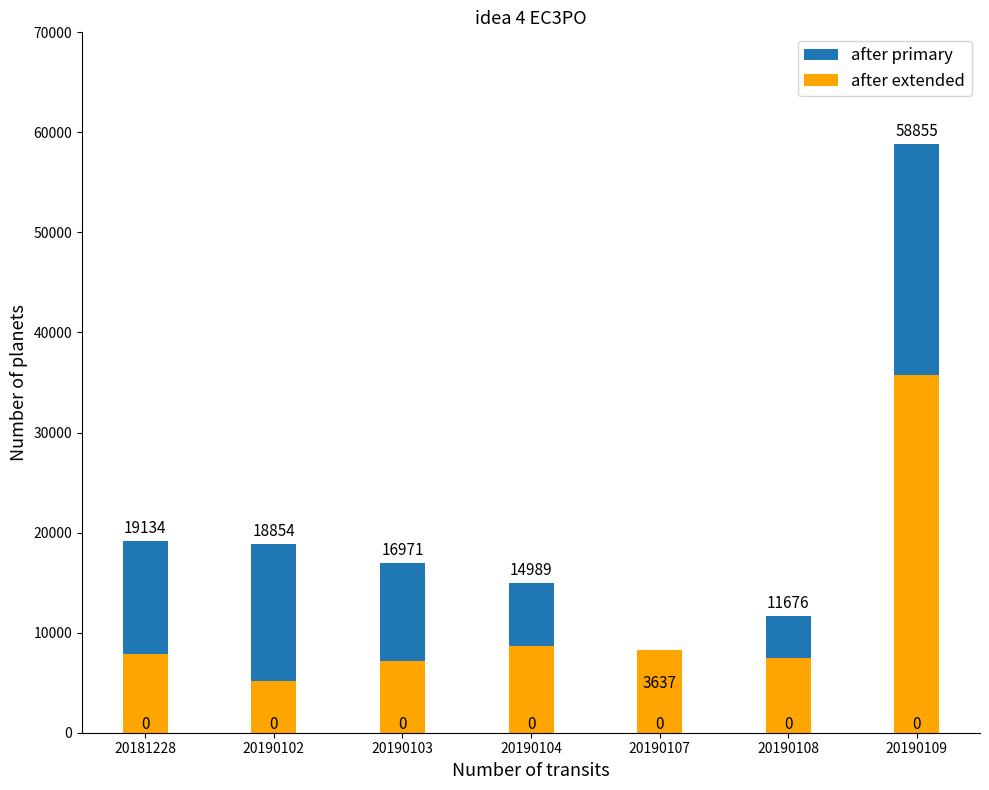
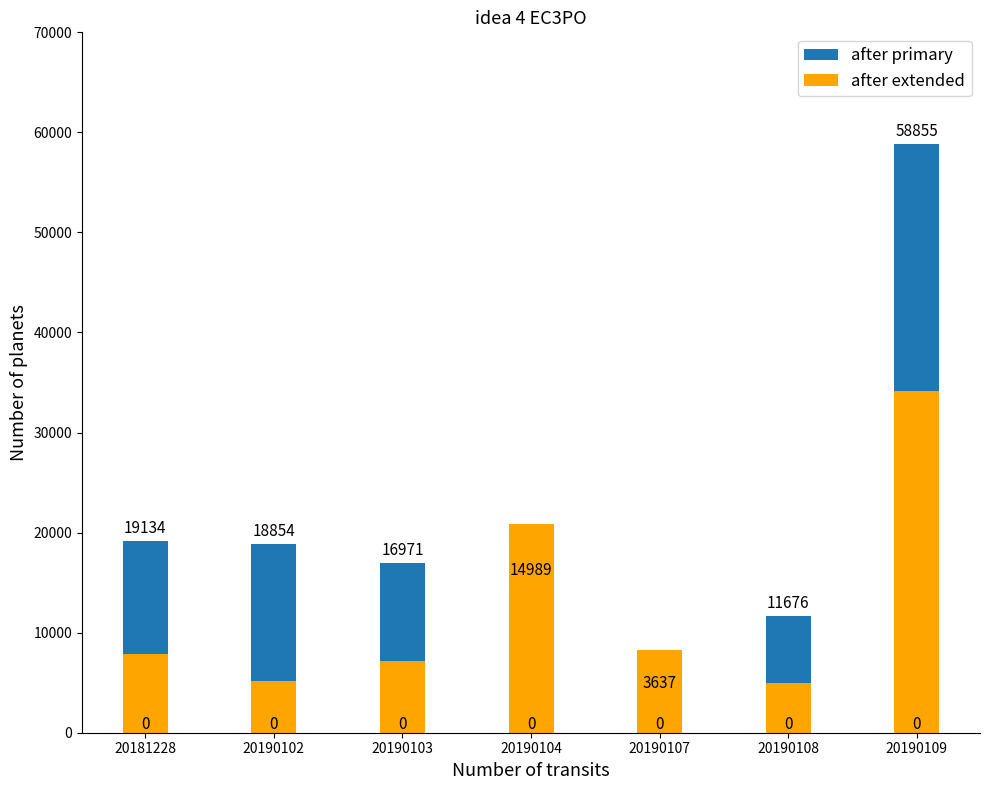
after extended, 20190104: 8700 -> 20900
after extended, 20190108: 7400 -> 5000
after extended, 20190109: 35700 -> 34100
